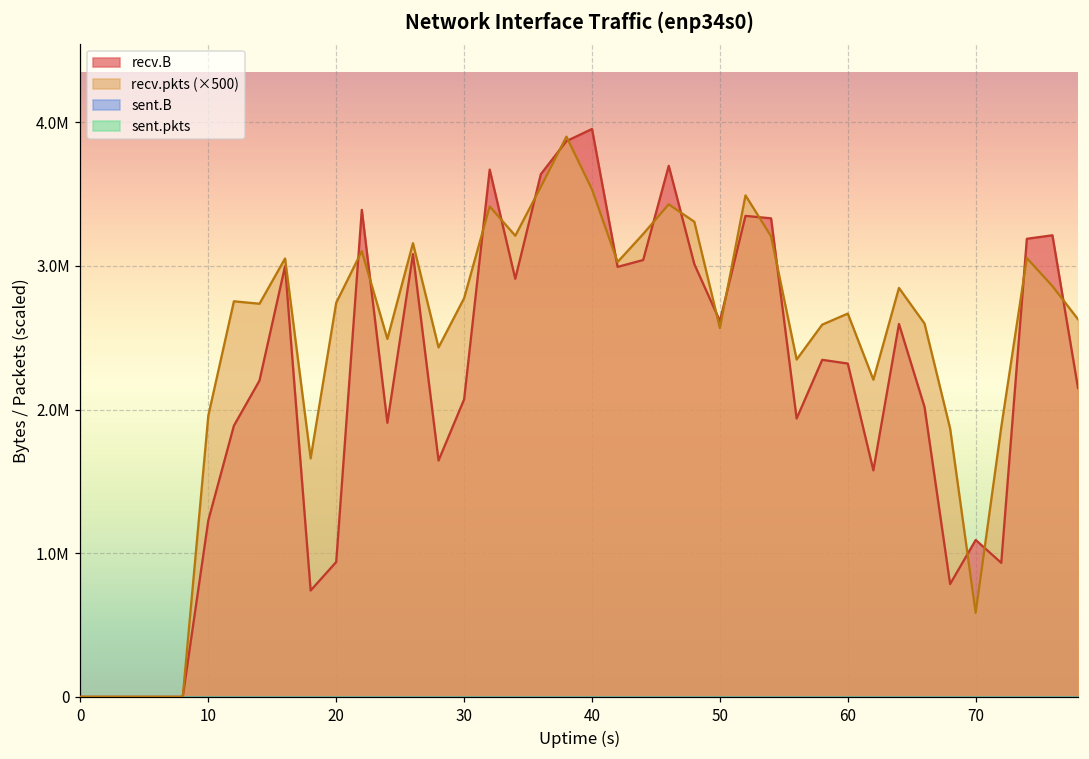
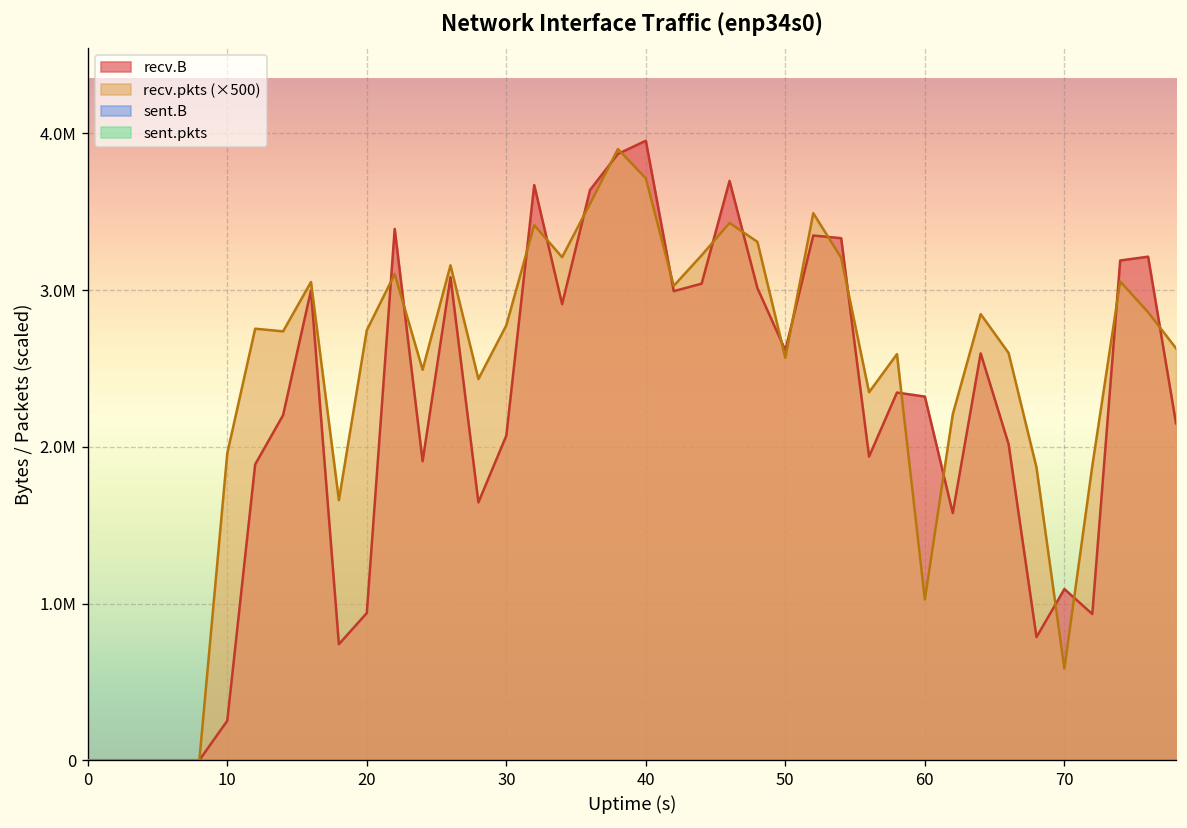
recv.B, 10: 1230000 -> 250000
recv.pkts (×500), 40: 3530000 -> 3710000
recv.pkts (×500), 60: 2670000 -> 1030000
